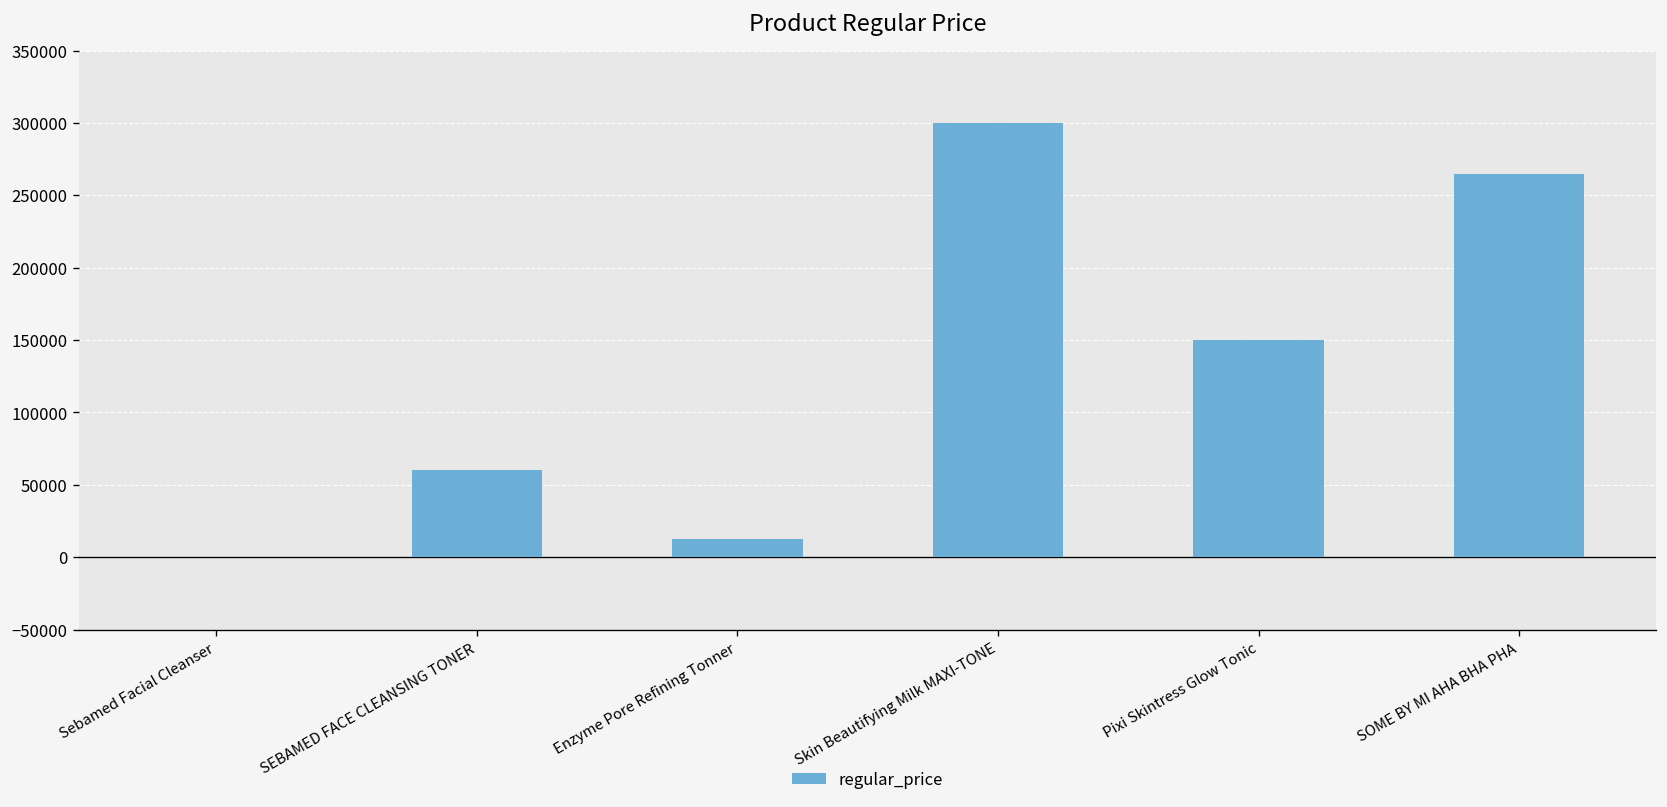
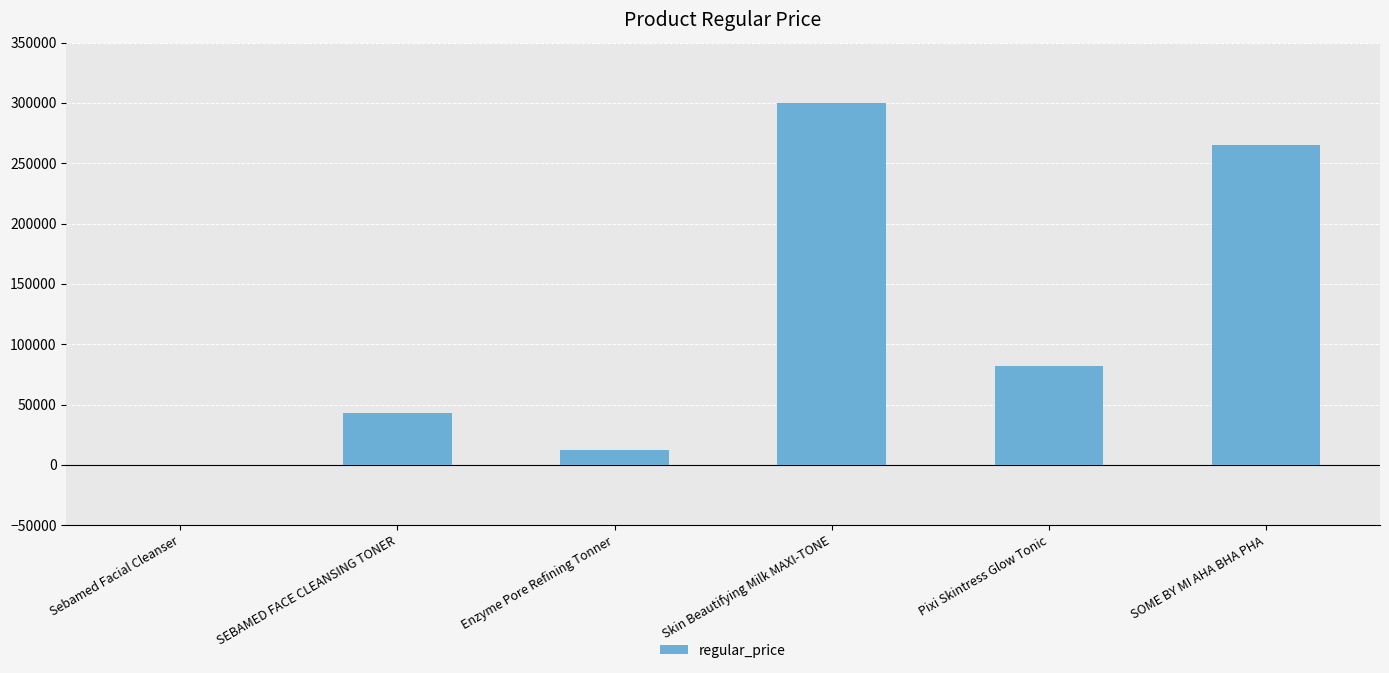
SEBAMED FACE CLEANSING TONER: 60000 -> 43000
Pixi Skintress Glow Tonic: 150000 -> 82000
